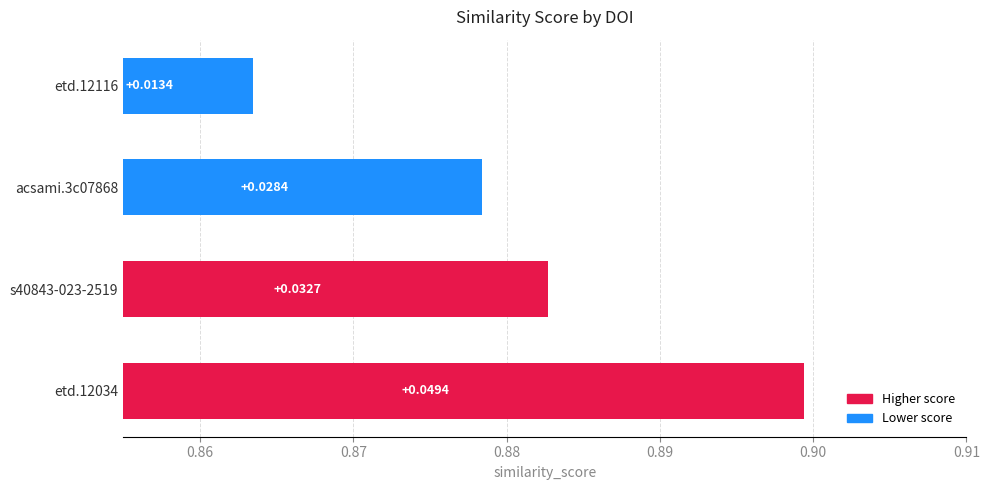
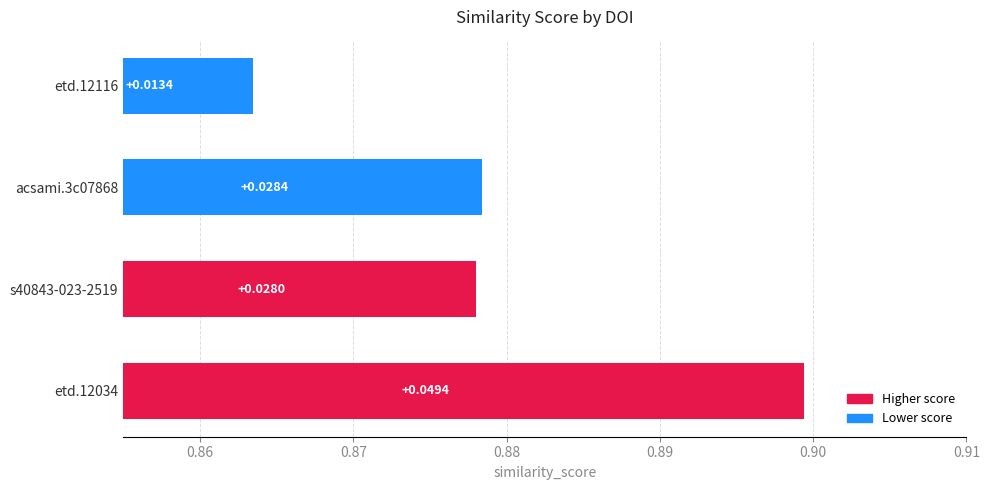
s40843-023-2519: +0.0327 -> +0.0280
